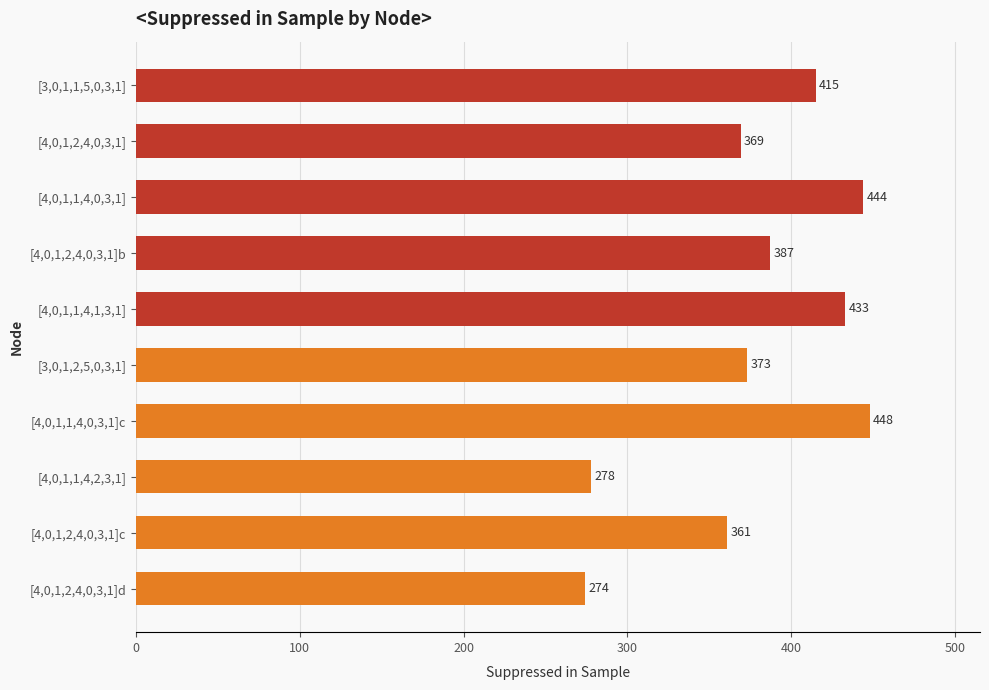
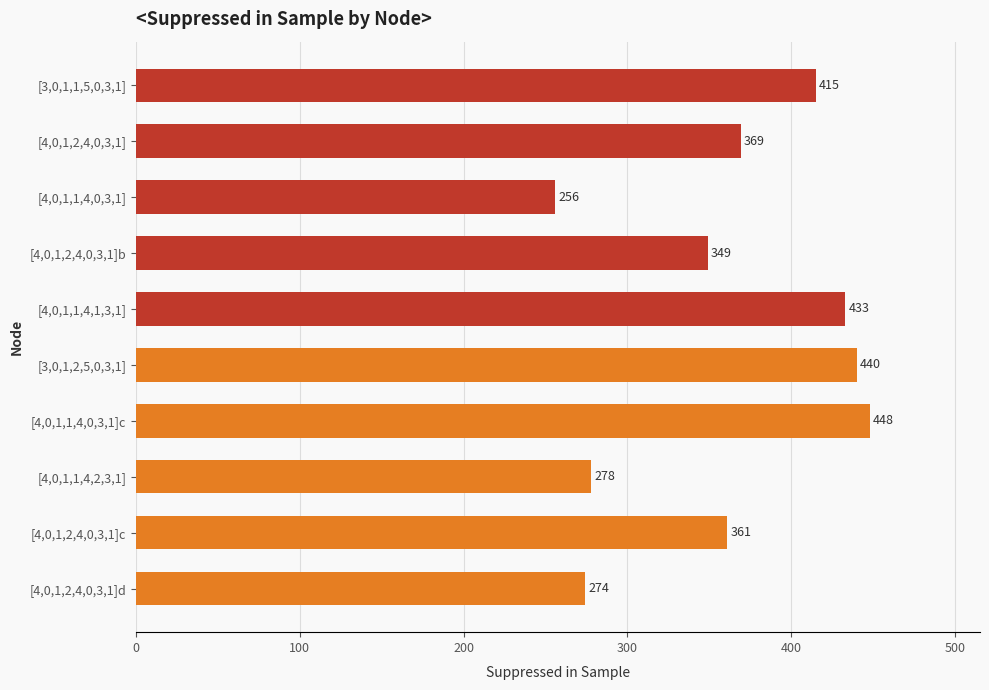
[4,0,1,1,4,0,3,1]: 444 -> 256
[4,0,1,2,4,0,3,1]b: 387 -> 349
[3,0,1,2,5,0,3,1]: 373 -> 440
